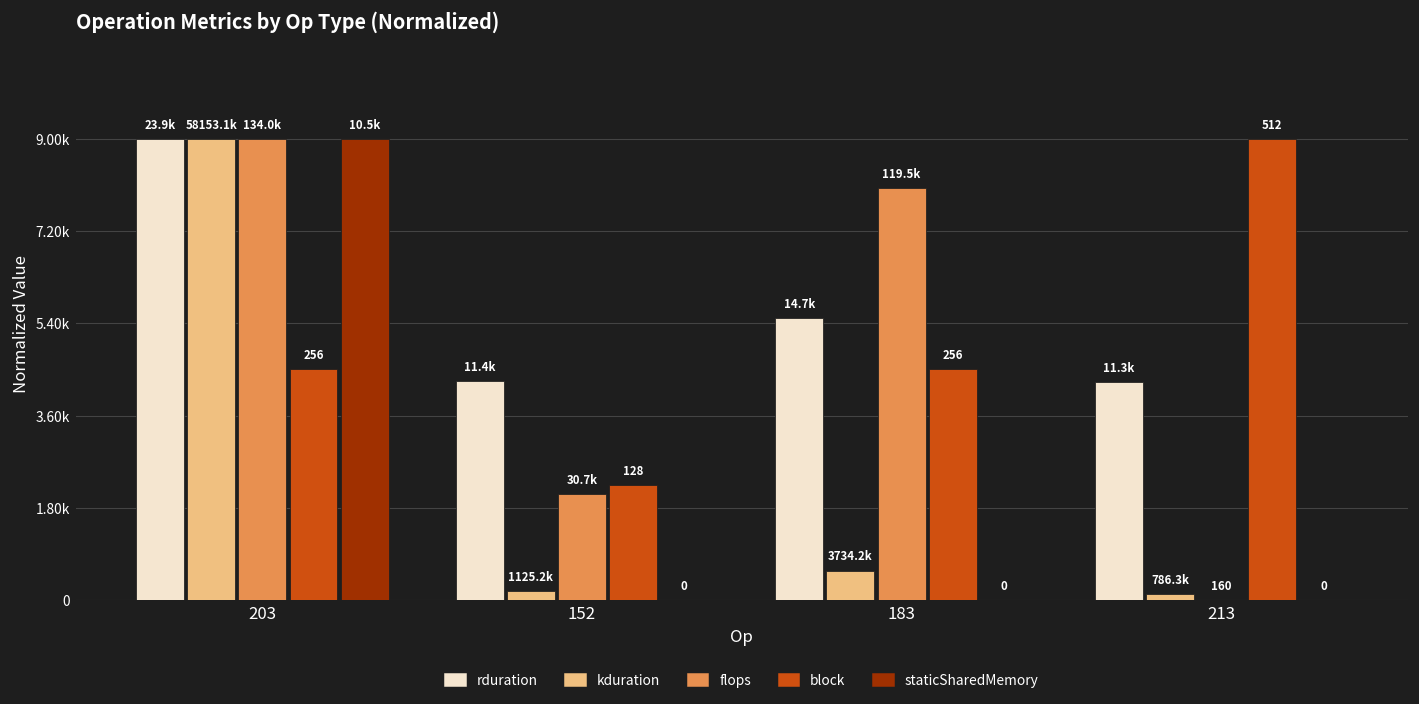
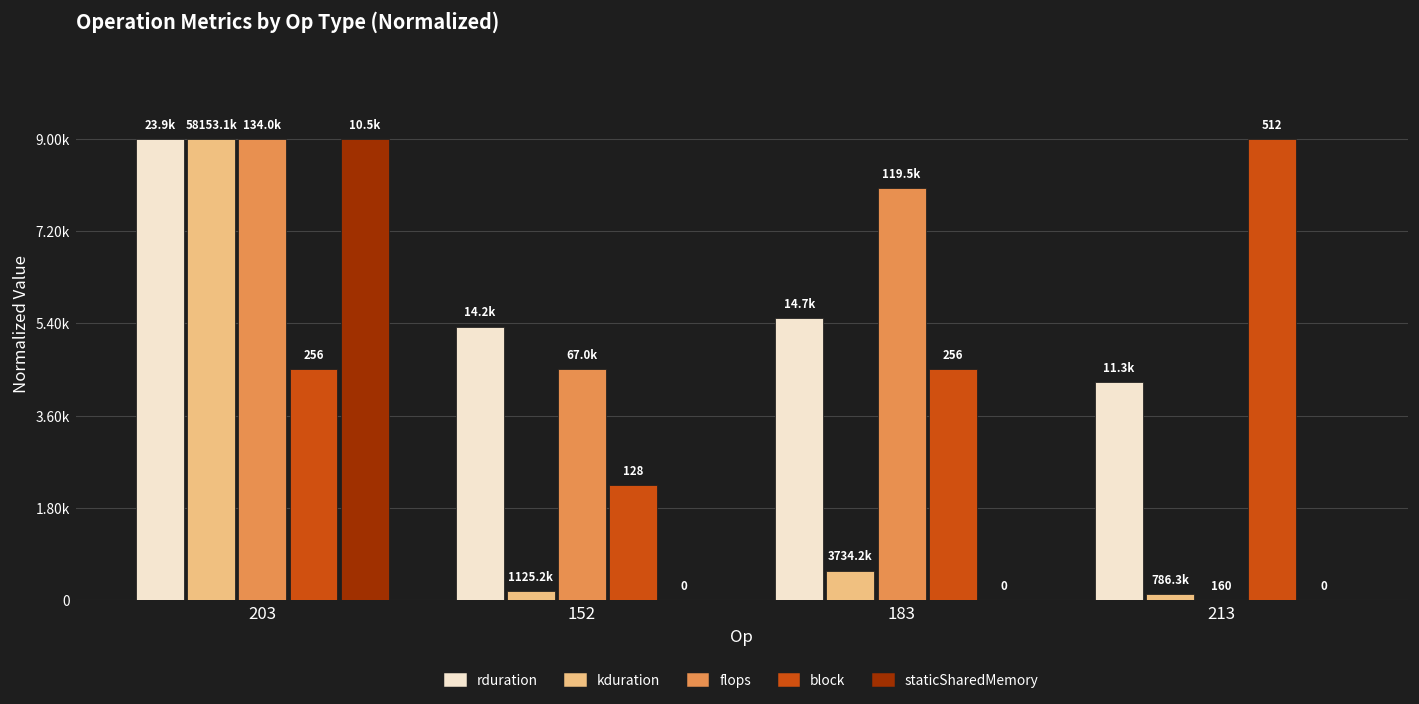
rduration, 152: 11.4k -> 14.2k
flops, 152: 30.7k -> 67.0k
